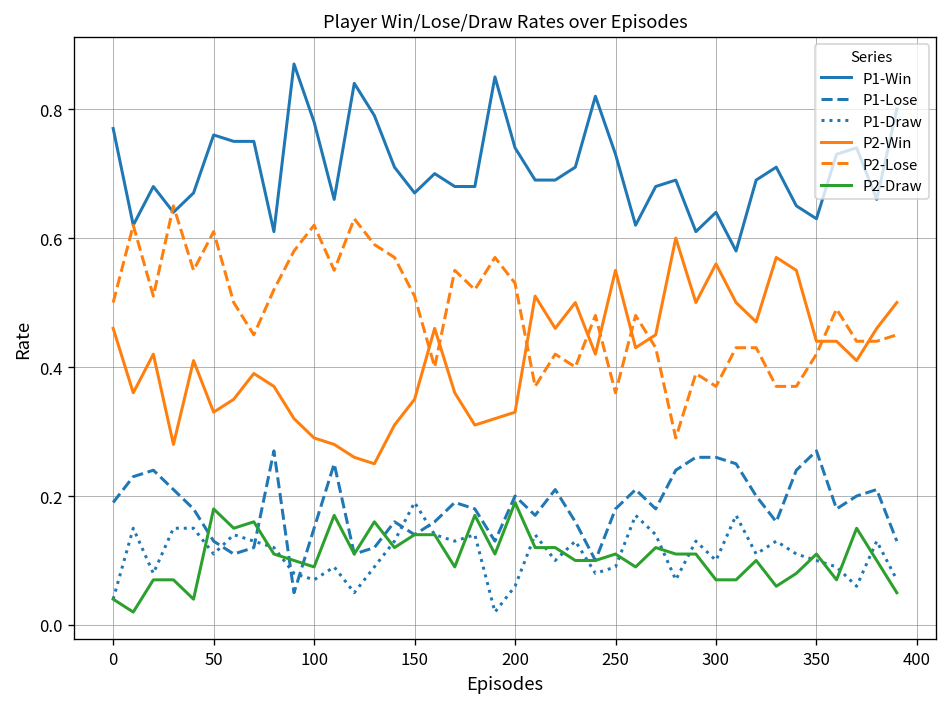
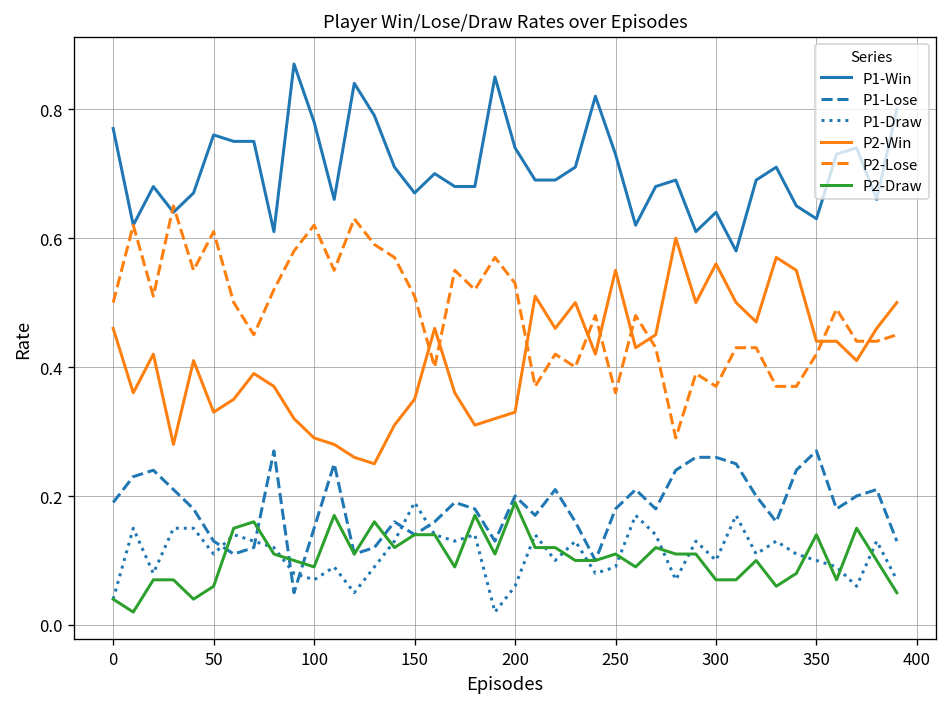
P2-Draw, 50: 0.18 -> 0.06
P2-Draw, 350: 0.11 -> 0.14
